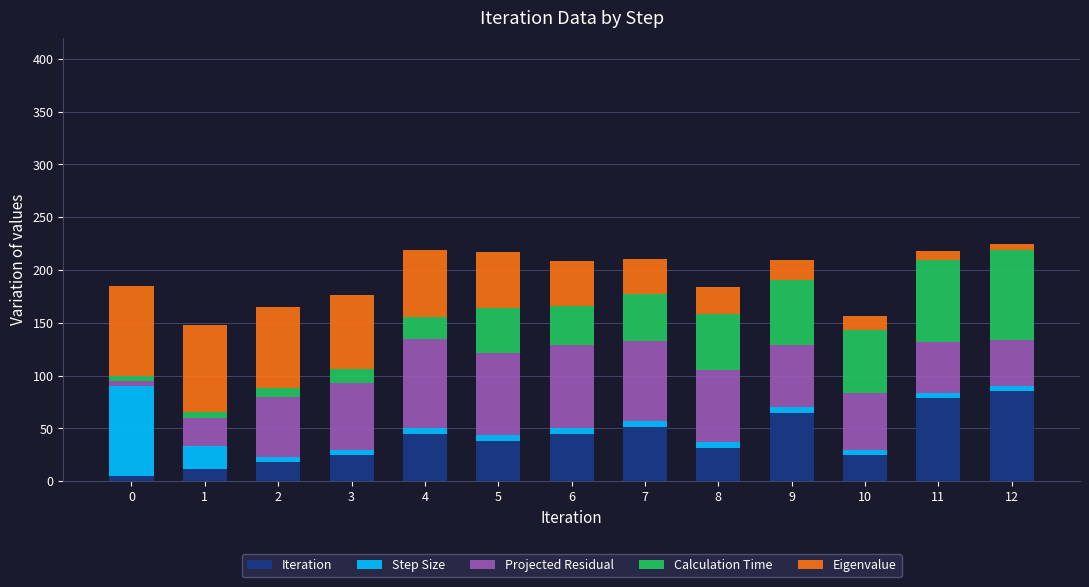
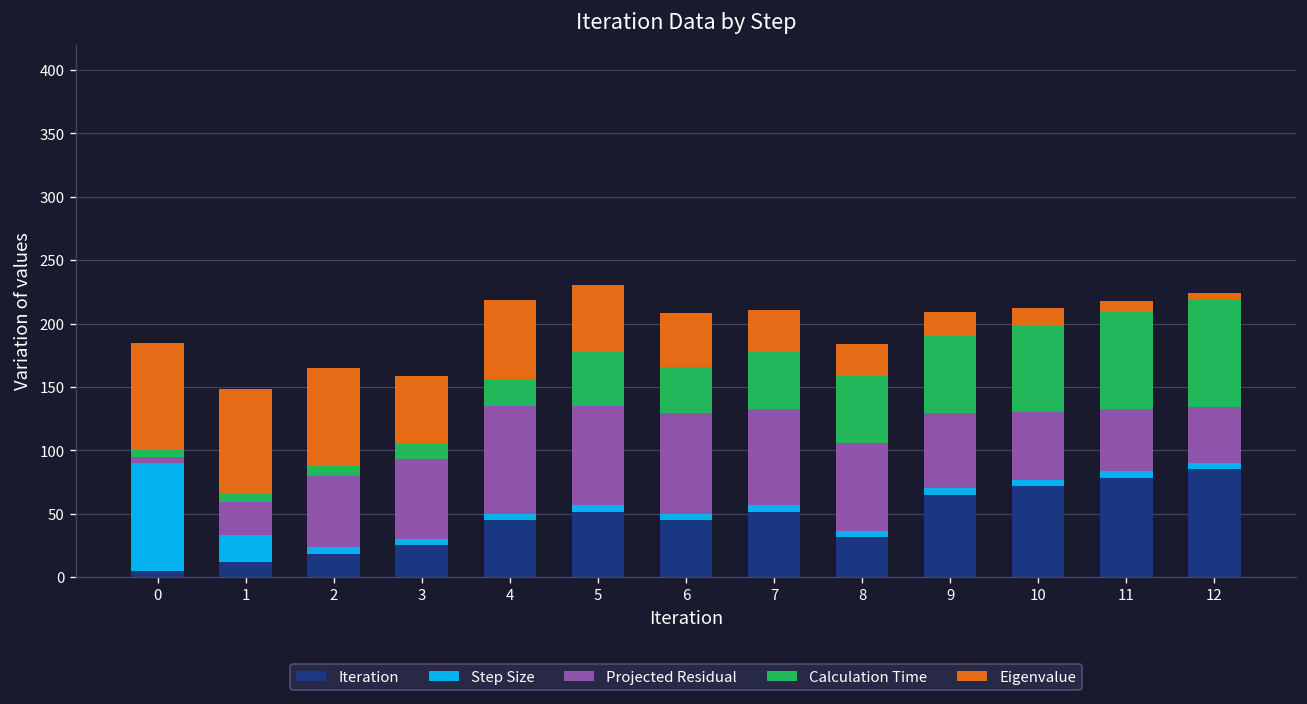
Eigenvalue, 3: 71 -> 53
Iteration, 5: 38 -> 52
Iteration, 10: 25 -> 72
Calculation Time, 10: 59 -> 69
